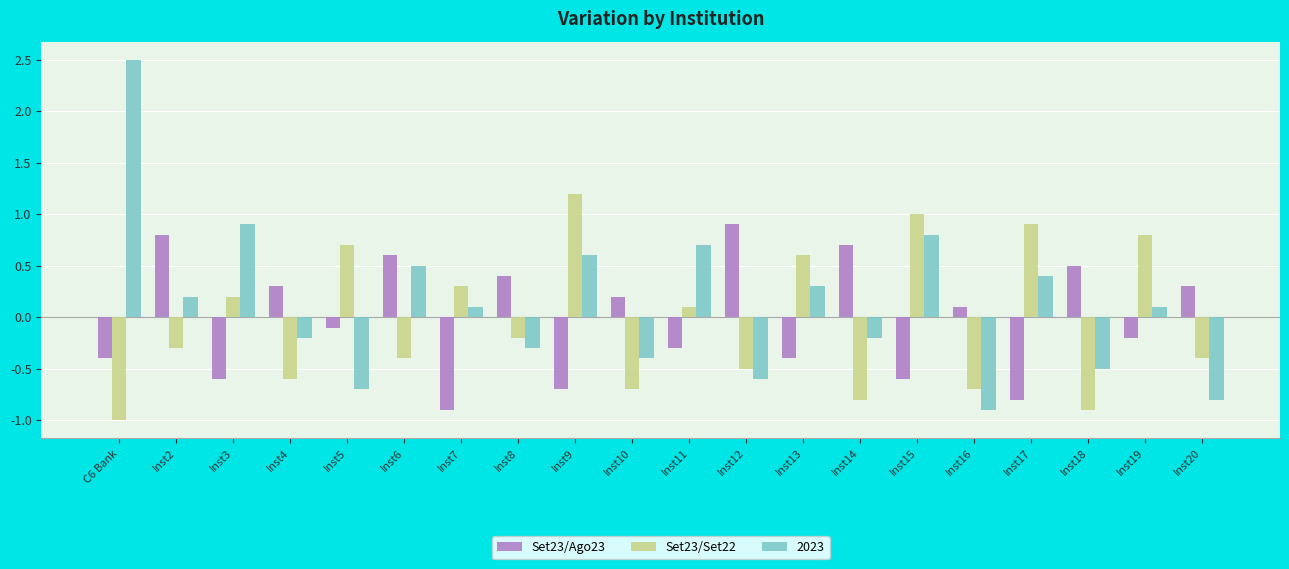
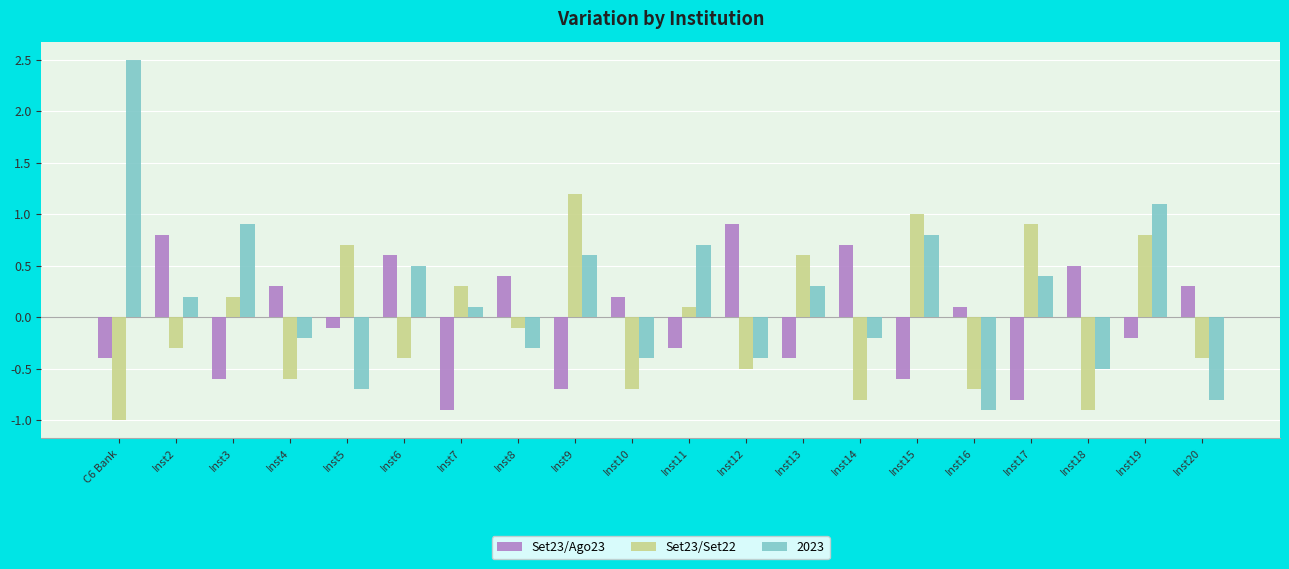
Set23/Set22, Inst8: -0.2 -> -0.1
2023, Inst12: -0.6 -> -0.4
2023, Inst19: 0.1 -> 1.1
